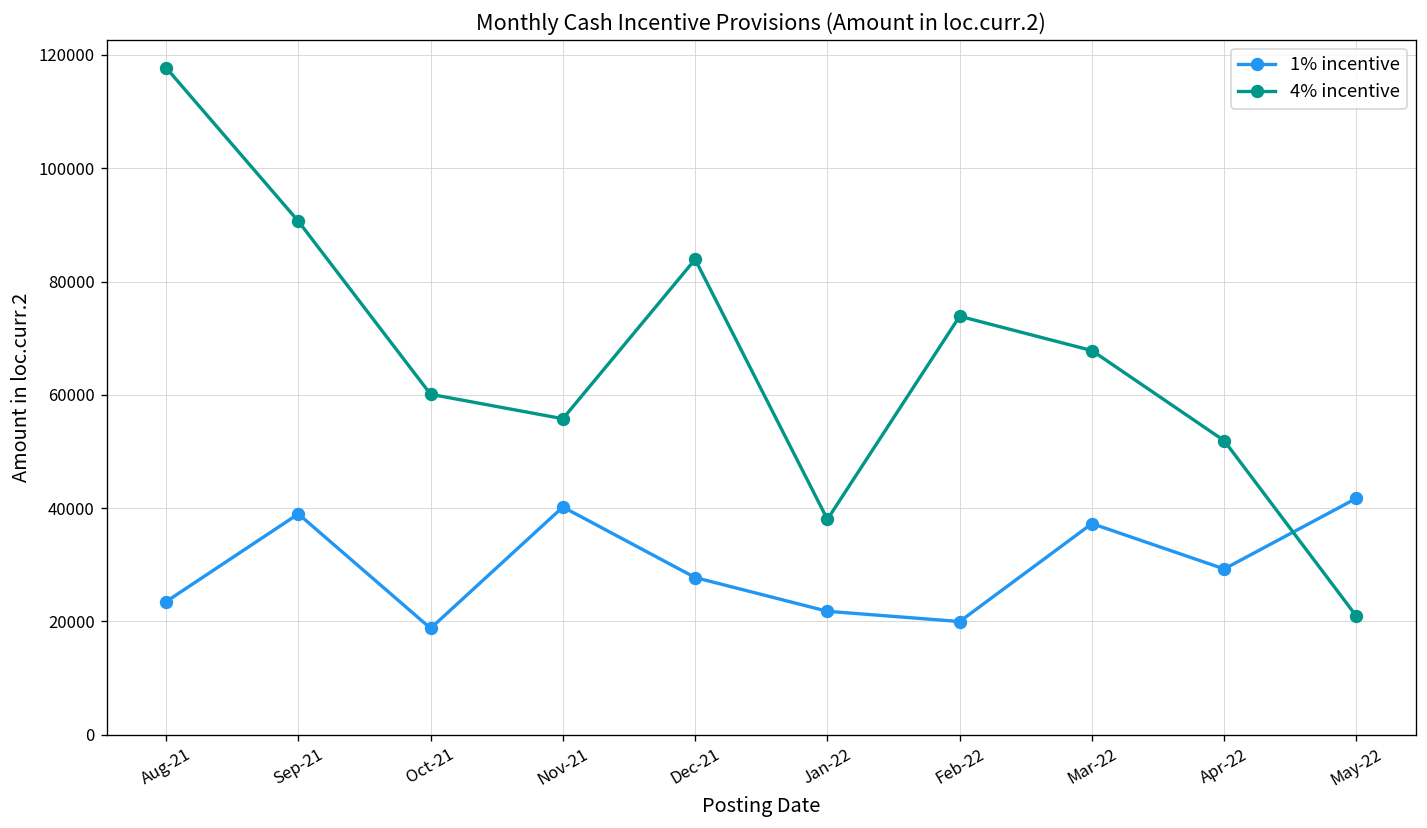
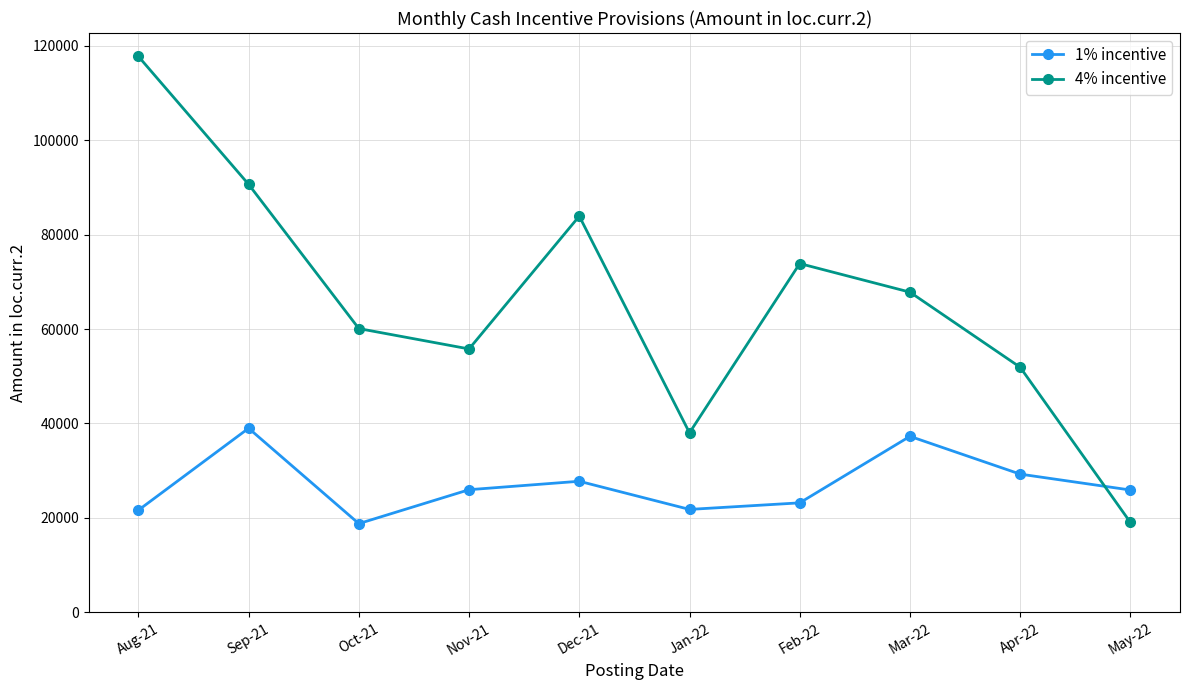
1% incentive, Aug-21: 23000 -> 22000
1% incentive, Nov-21: 40000 -> 26000
1% incentive, Feb-22: 20000 -> 23000
1% incentive, May-22: 42000 -> 26000
4% incentive, May-22: 21000 -> 19000
